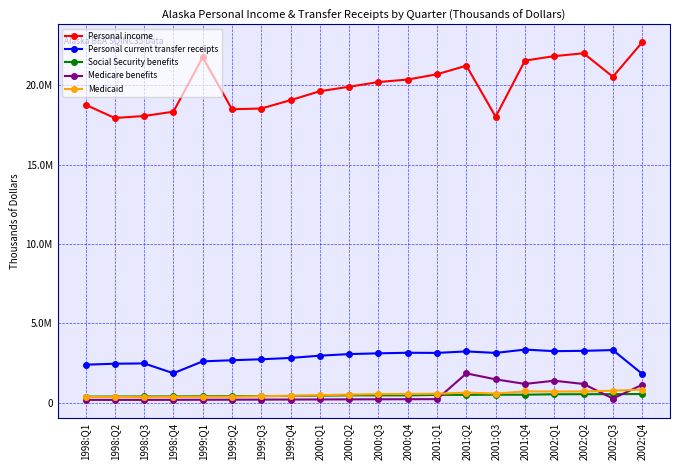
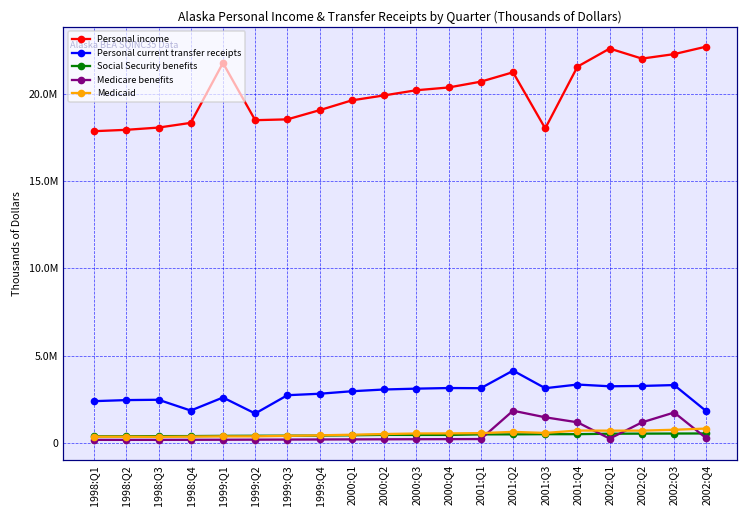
Personal income, 1998:Q1: 18800000 -> 17900000
Personal current transfer receipts, 1999:Q2: 2700000 -> 1700000
Personal current transfer receipts, 2001:Q2: 3200000 -> 4200000
Personal income, 2002:Q1: 21800000 -> 22600000
Medicare benefits, 2002:Q1: 1400000 -> 300000
Personal income, 2002:Q3: 20500000 -> 22300000
Medicare benefits, 2002:Q3: 300000 -> 1800000
Medicare benefits, 2002:Q4: 1100000 -> 300000
